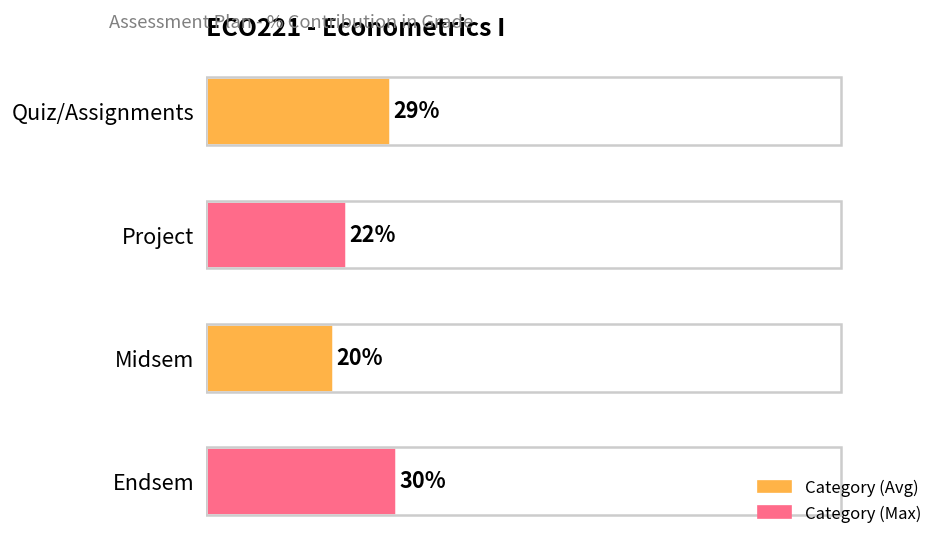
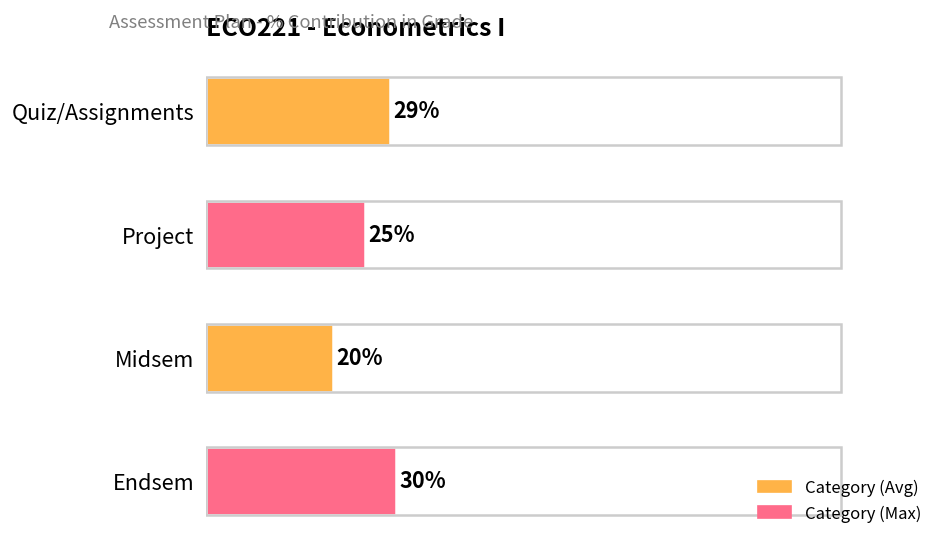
Project: 22% -> 25%
